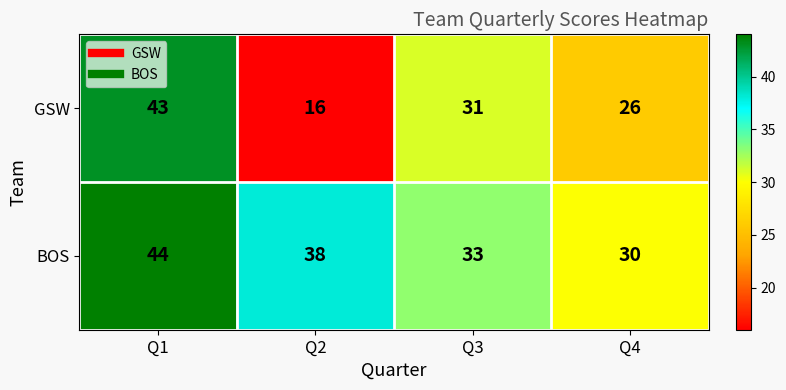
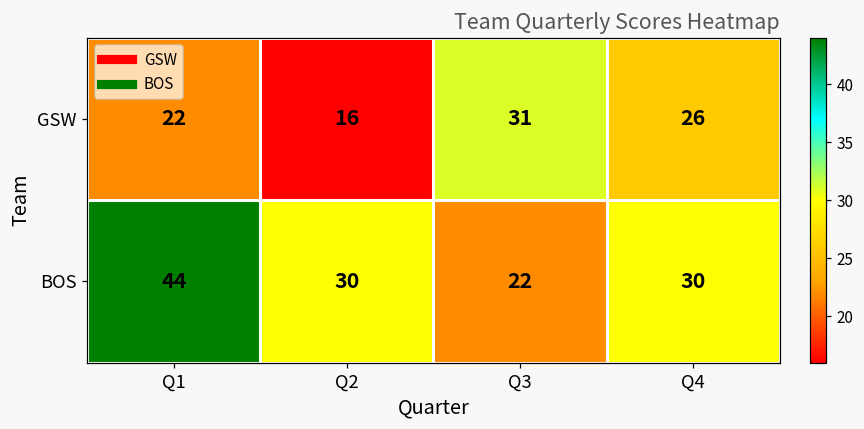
GSW, Q1: 43 -> 22
BOS, Q2: 38 -> 30
BOS, Q3: 33 -> 22
